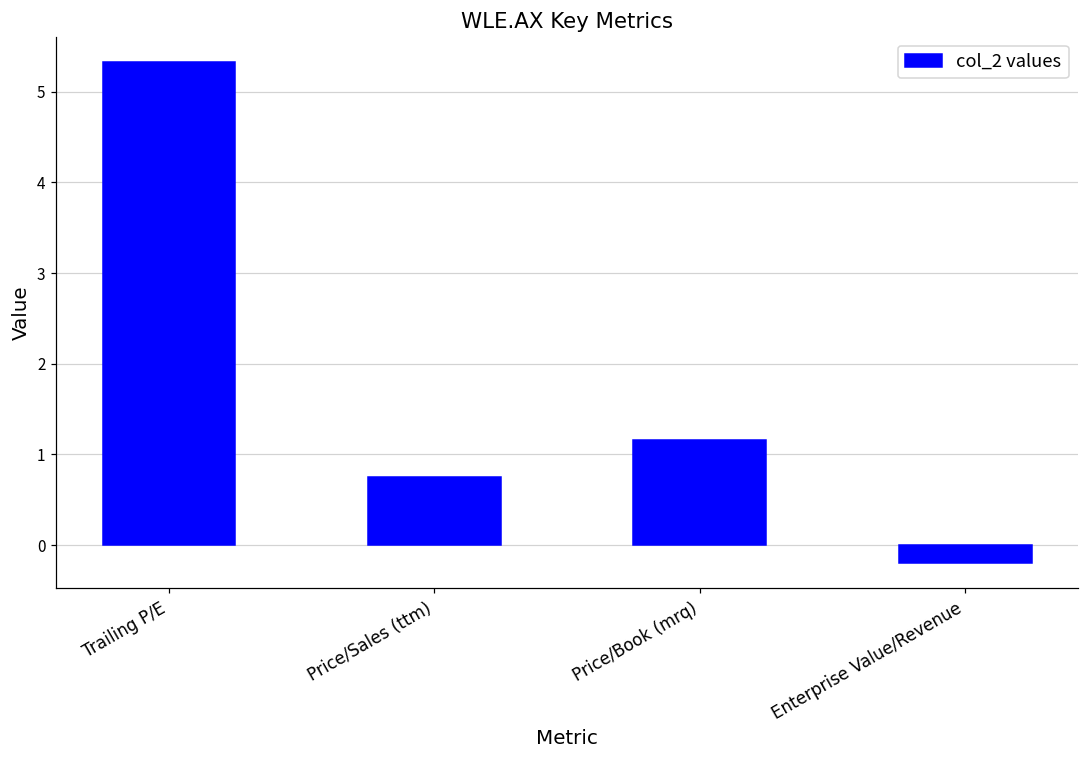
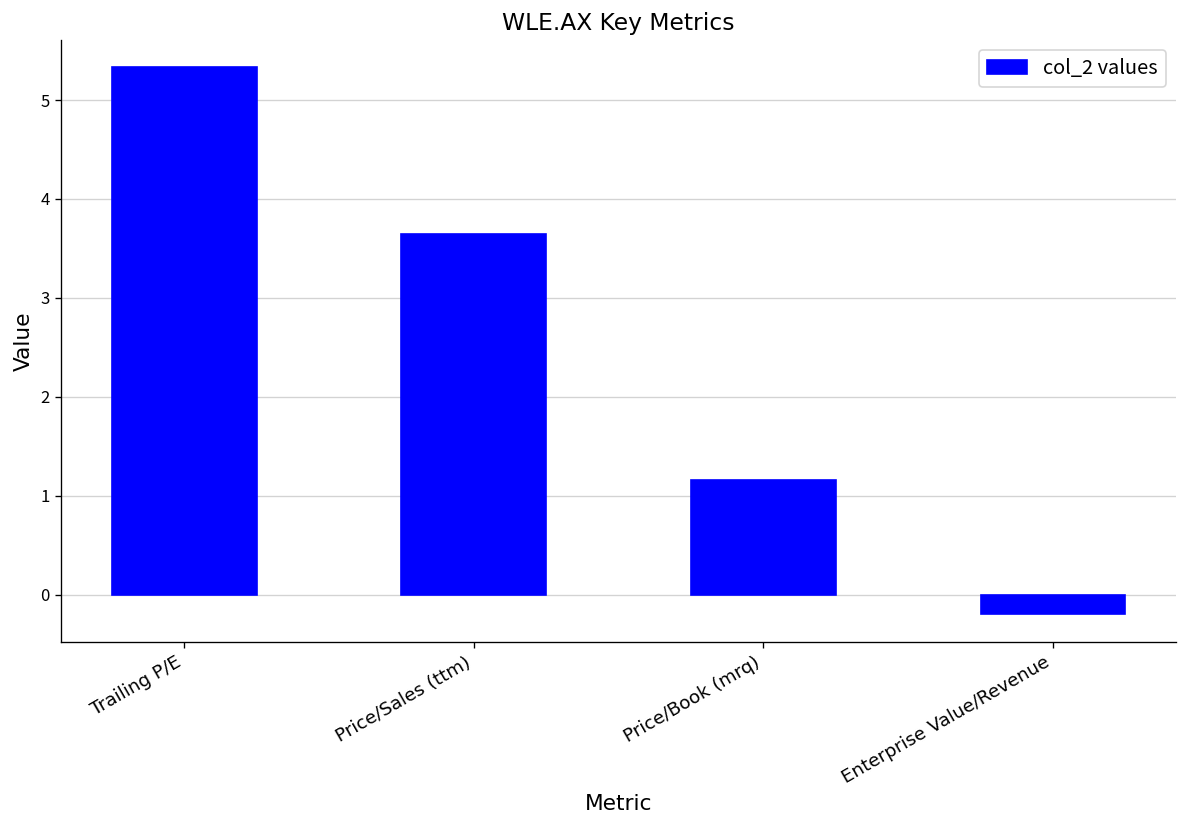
Price/Sales (ttm): 0.8 -> 3.7
